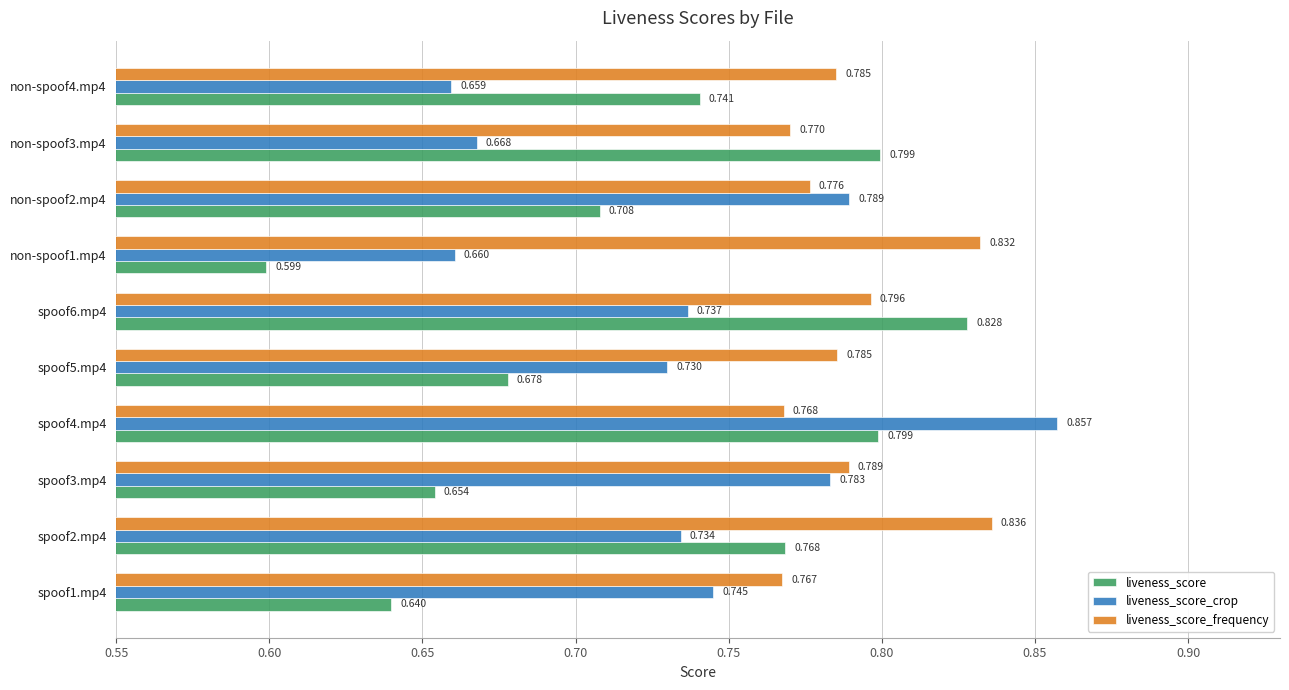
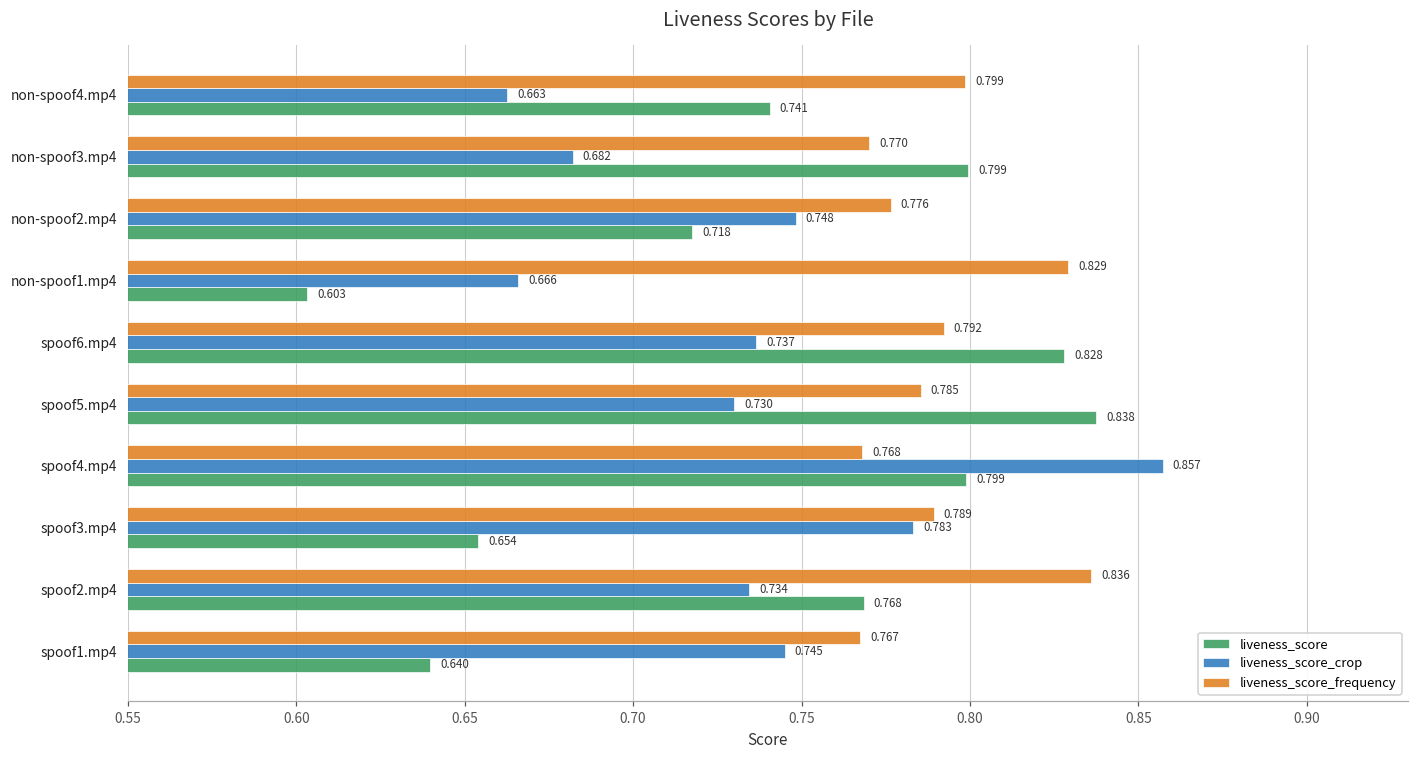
liveness_score_frequency, non-spoof4.mp4: 0.785 -> 0.799
liveness_score_crop, non-spoof4.mp4: 0.659 -> 0.663
liveness_score_crop, non-spoof3.mp4: 0.668 -> 0.682
liveness_score_crop, non-spoof2.mp4: 0.789 -> 0.748
liveness_score, non-spoof2.mp4: 0.708 -> 0.718
liveness_score_frequency, non-spoof1.mp4: 0.832 -> 0.829
liveness_score_crop, non-spoof1.mp4: 0.660 -> 0.666
liveness_score, non-spoof1.mp4: 0.599 -> 0.603
liveness_score_frequency, spoof6.mp4: 0.796 -> 0.792
liveness_score, spoof5.mp4: 0.678 -> 0.838
